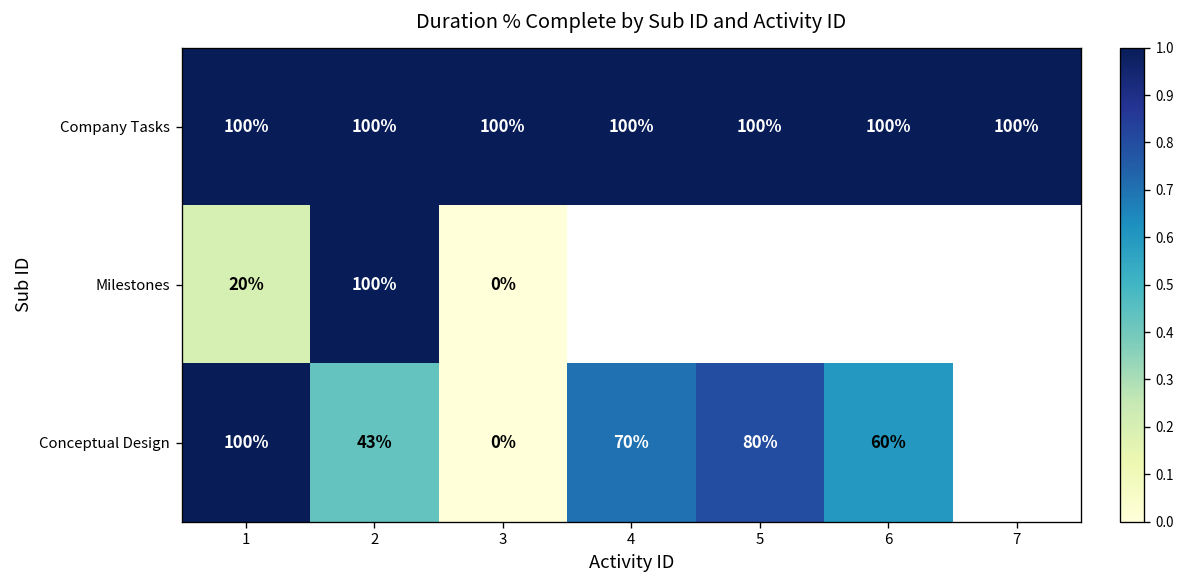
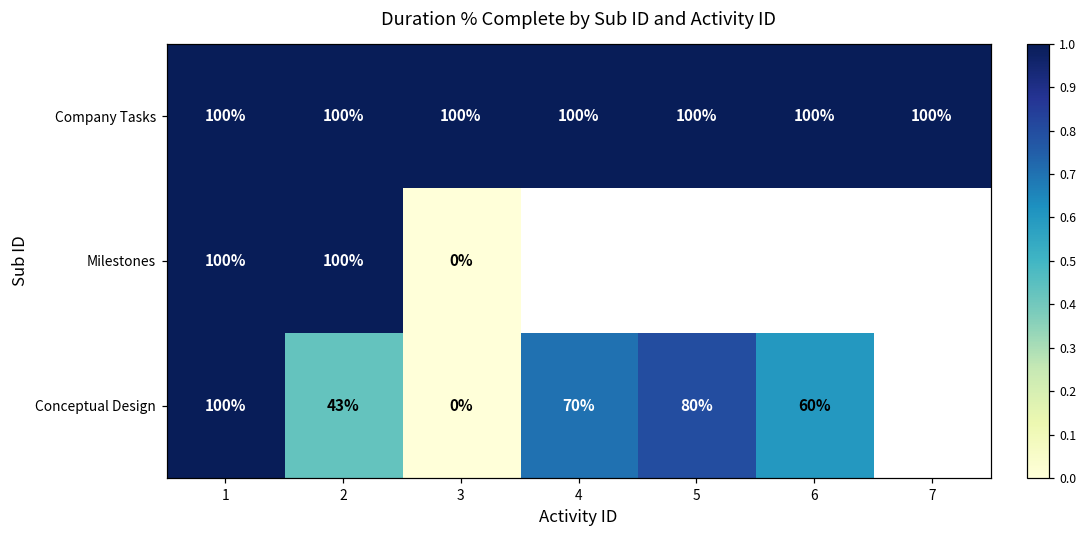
Milestones, 1: 20% -> 100%
